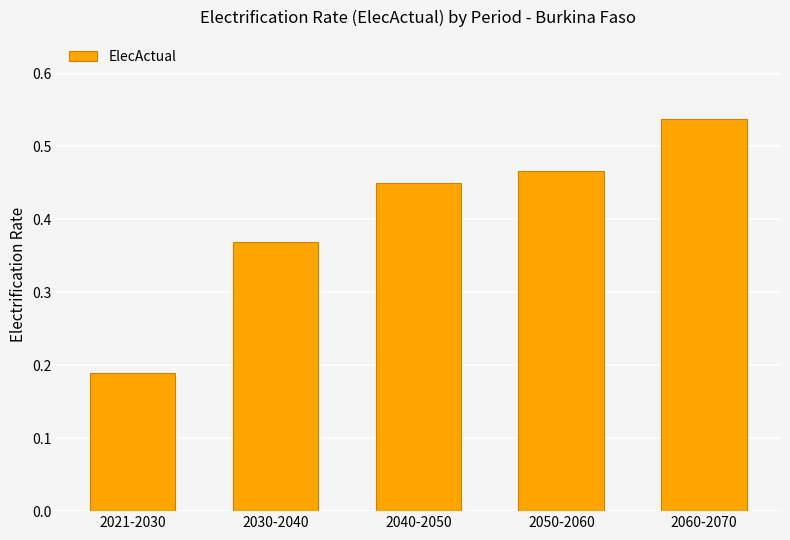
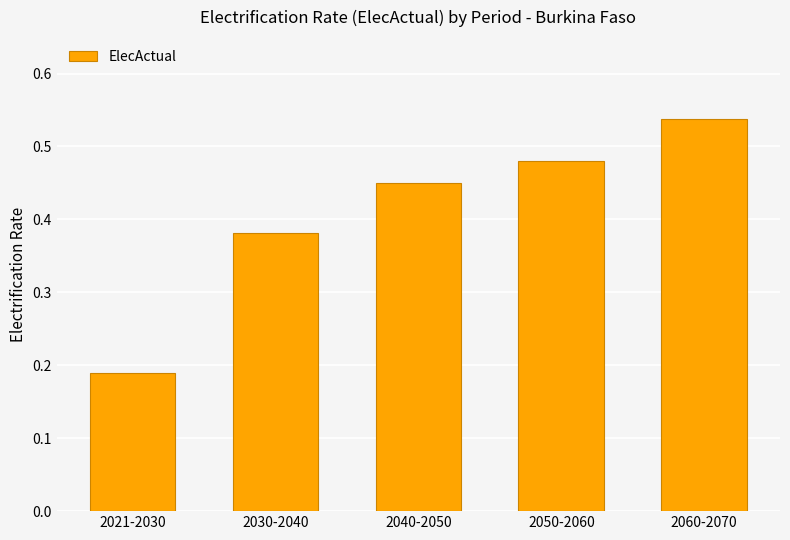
2030-2040: 0.37 -> 0.38
2050-2060: 0.47 -> 0.48
